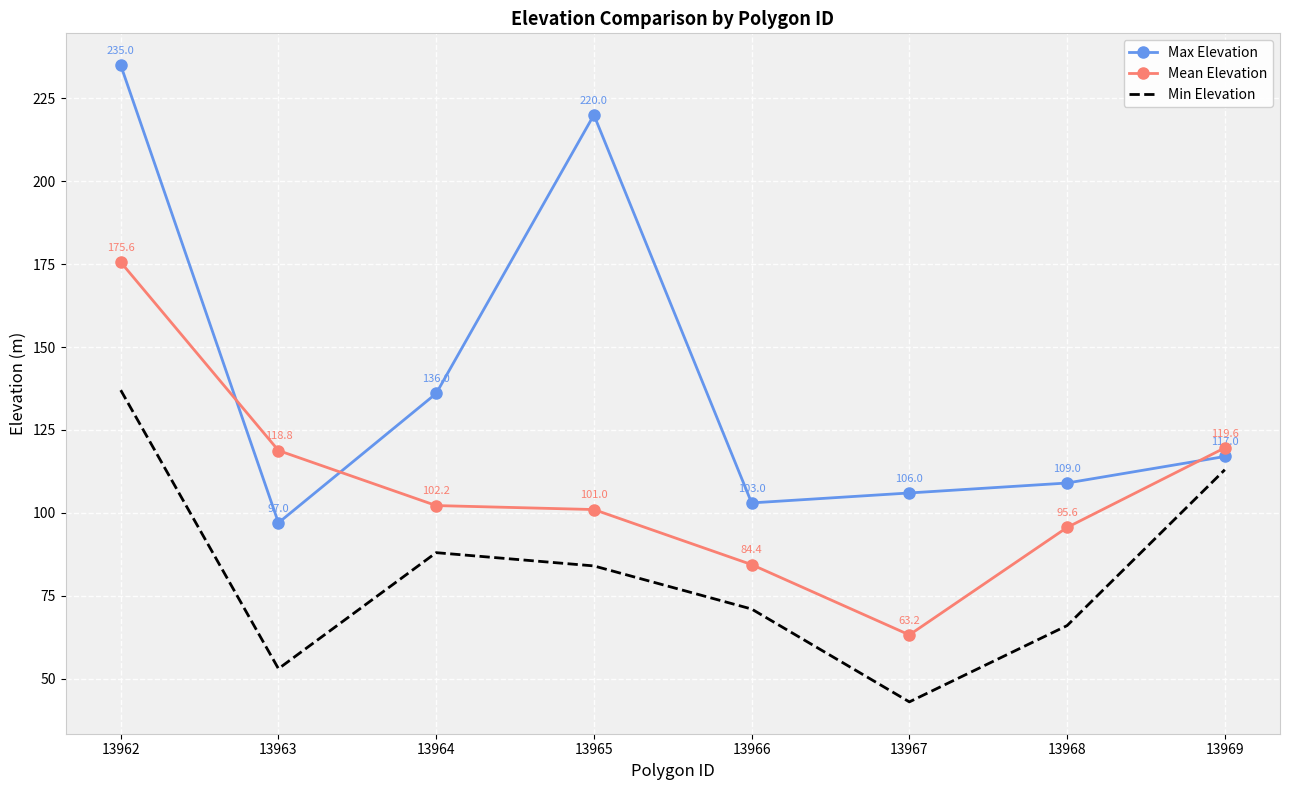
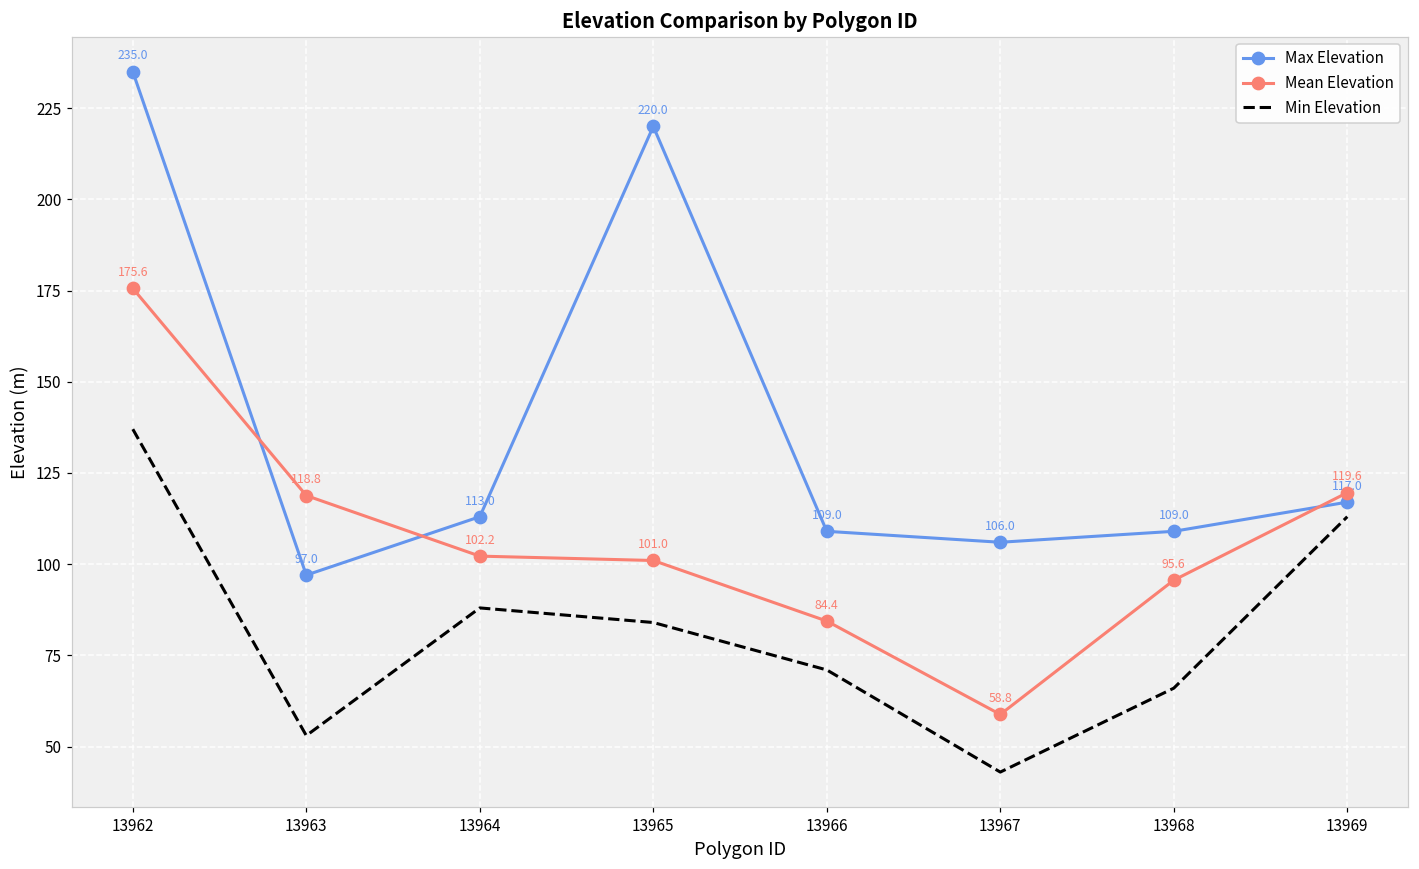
Max Elevation, 13964: 136.0 -> 113.0
Max Elevation, 13966: 103.0 -> 109.0
Mean Elevation, 13967: 63.2 -> 58.8
